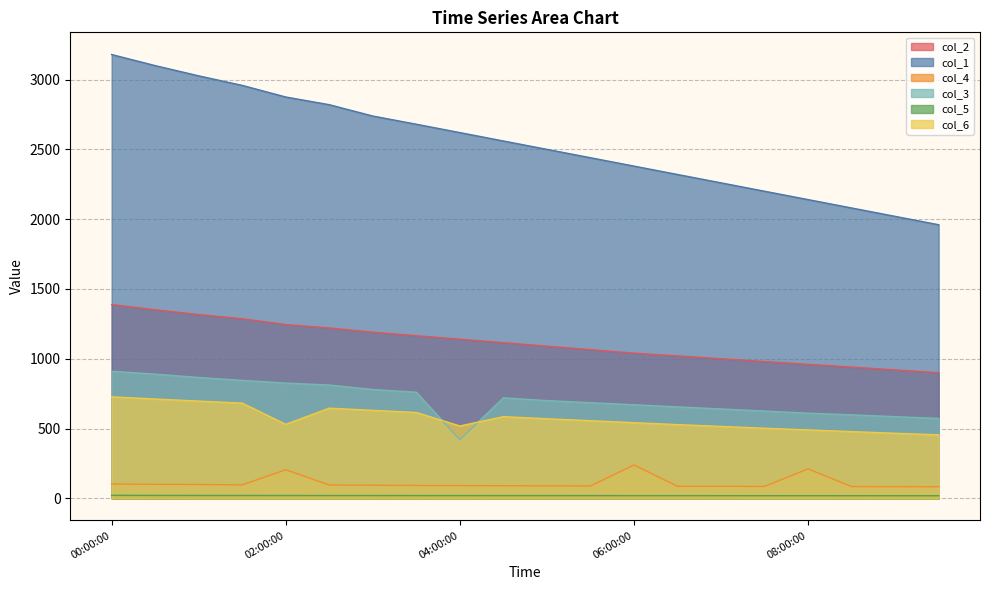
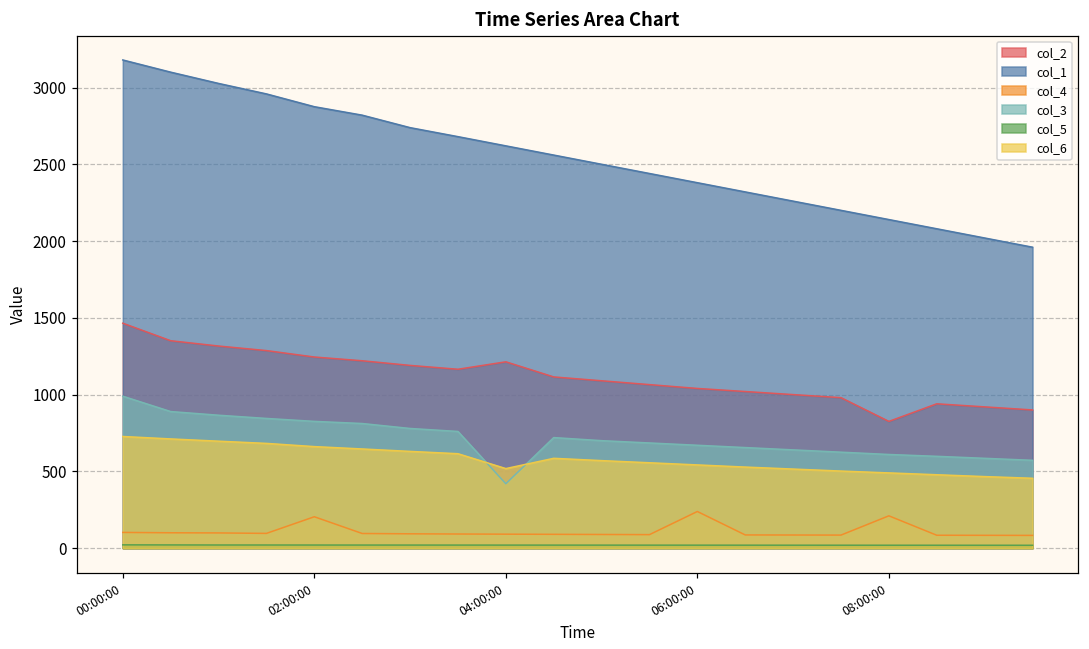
col_2, 00:00:00: 1390 -> 1460
col_3, 00:00:00: 910 -> 990
col_6, 02:00:00: 530 -> 660
col_2, 04:00:00: 1140 -> 1210
col_2, 08:00:00: 960 -> 830
